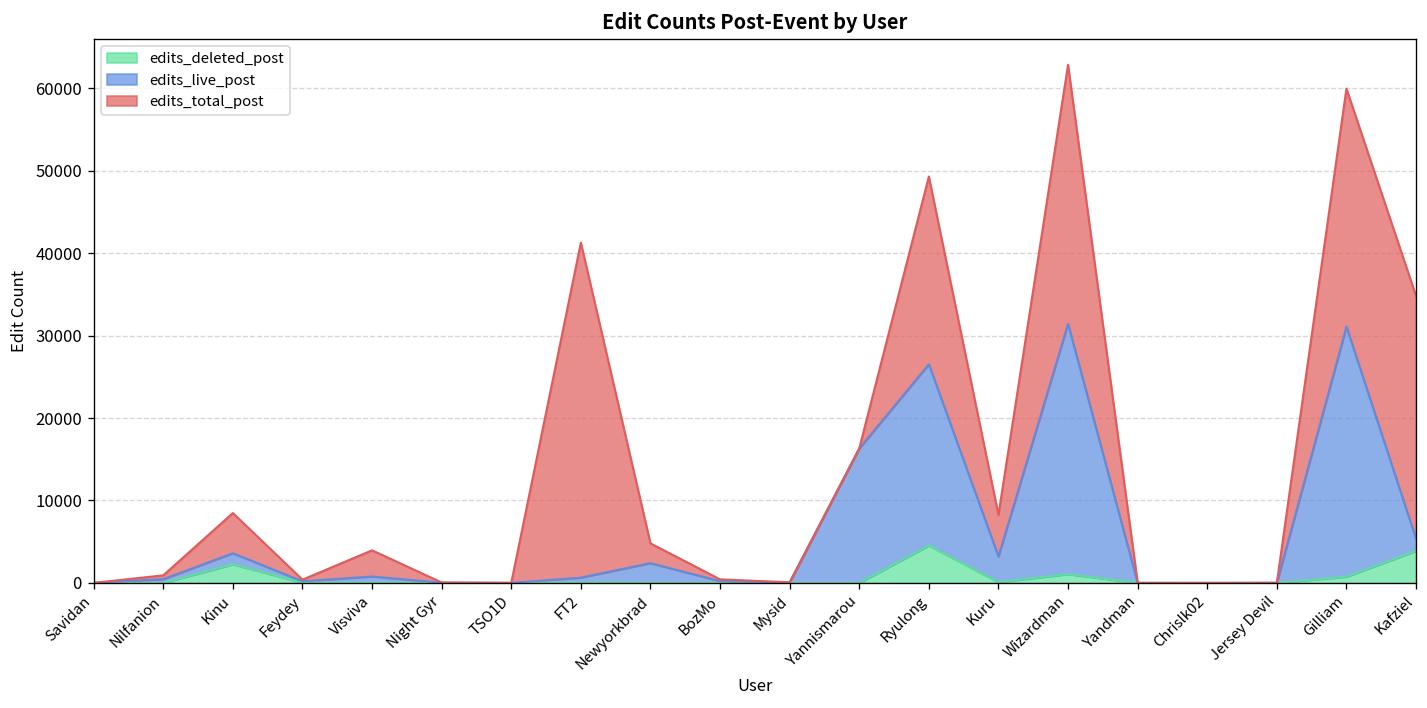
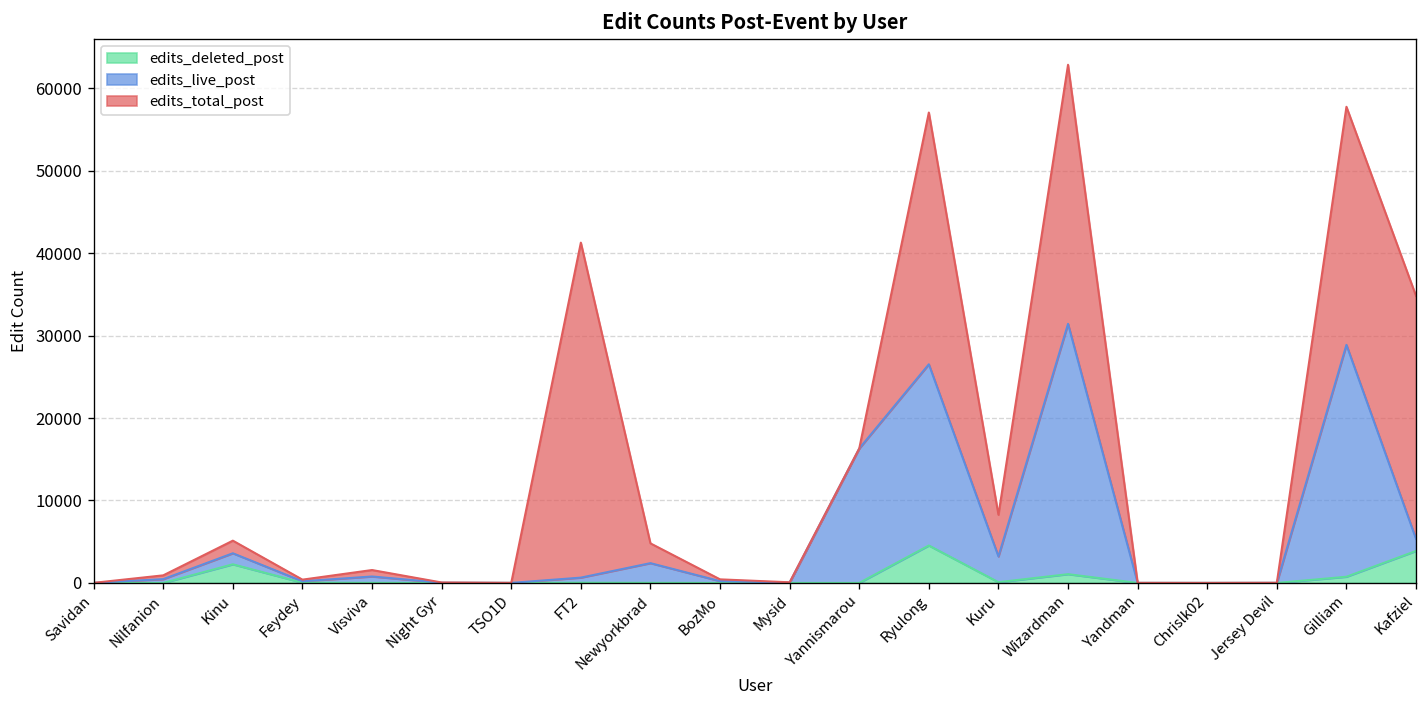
edits_total_post, Kinu: 5000 -> 2000
edits_total_post, Visviva: 3000 -> 1000
edits_total_post, Ryulong: 23000 -> 31000
edits_live_post, Gilliam: 30000 -> 28000
